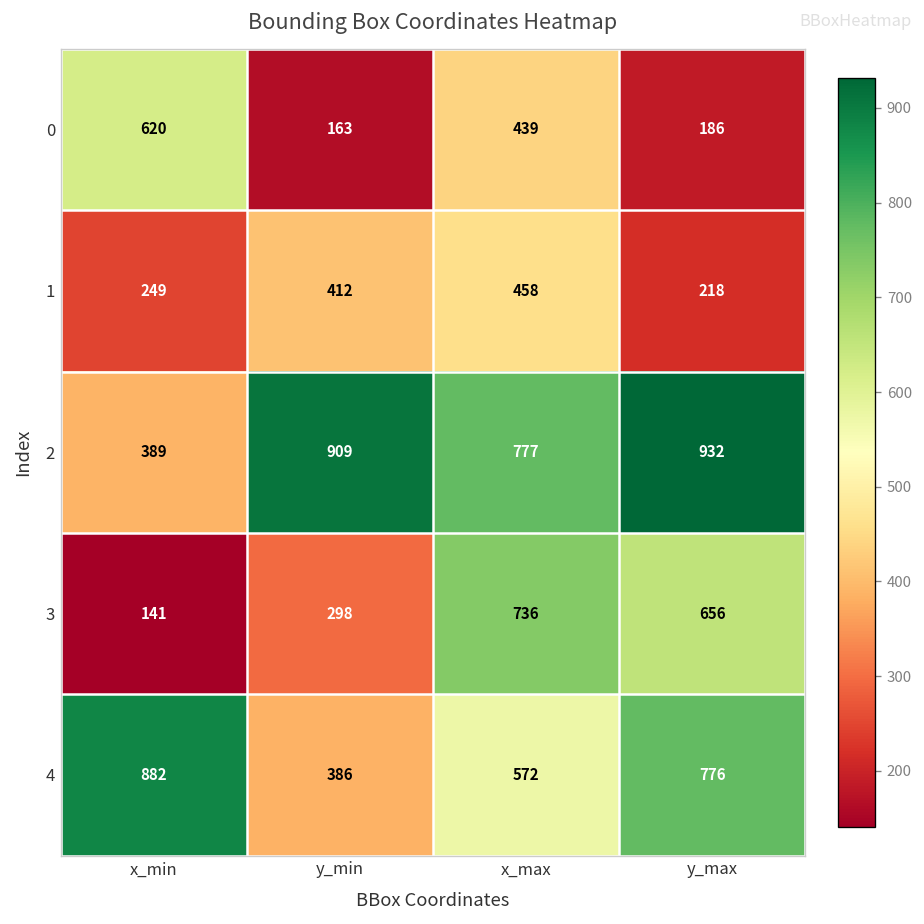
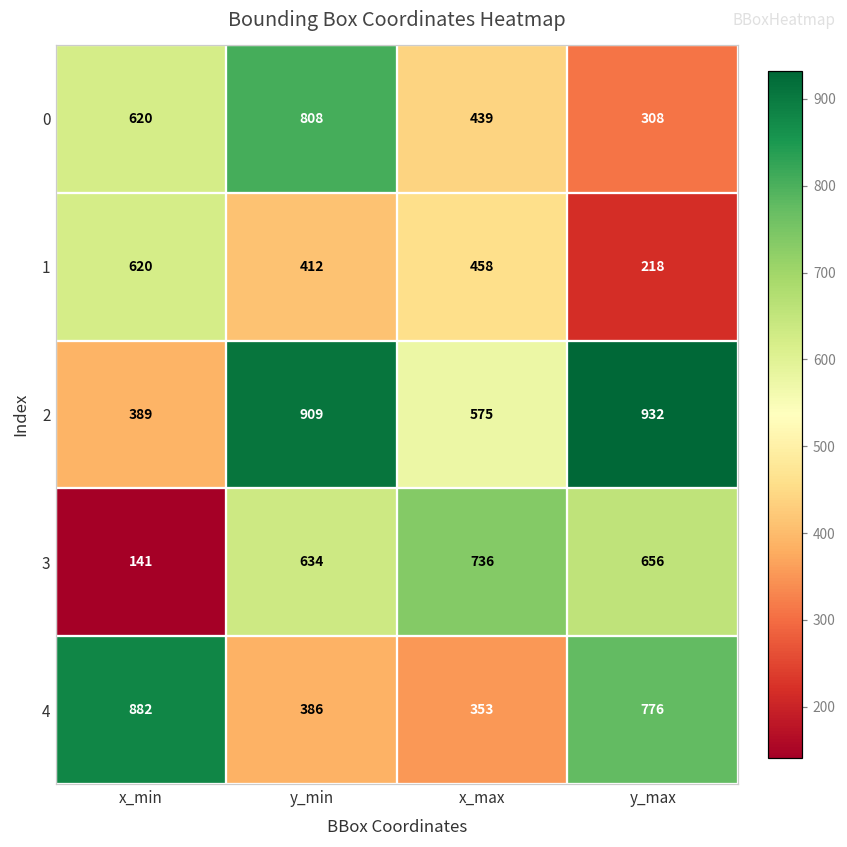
0, y_min: 163 -> 808
0, y_max: 186 -> 308
1, x_min: 249 -> 620
2, x_max: 777 -> 575
3, y_min: 298 -> 634
4, x_max: 572 -> 353
